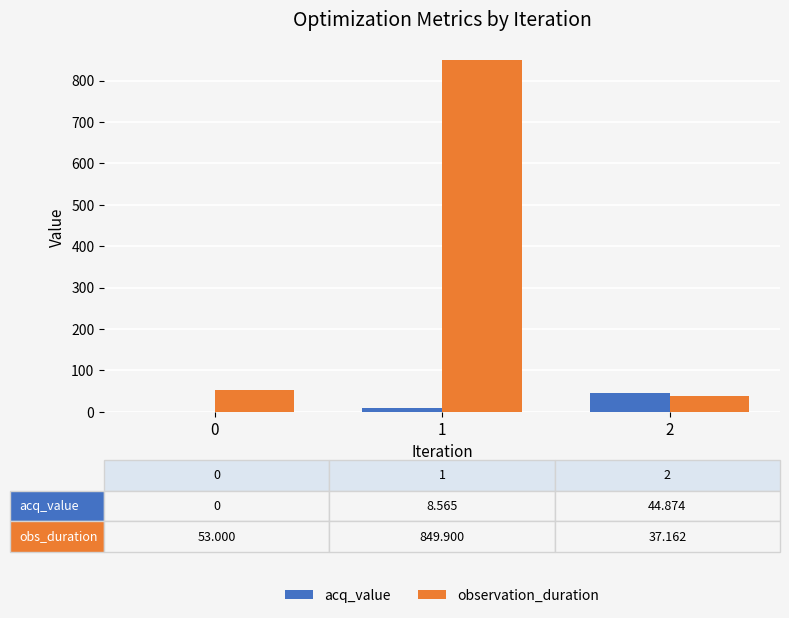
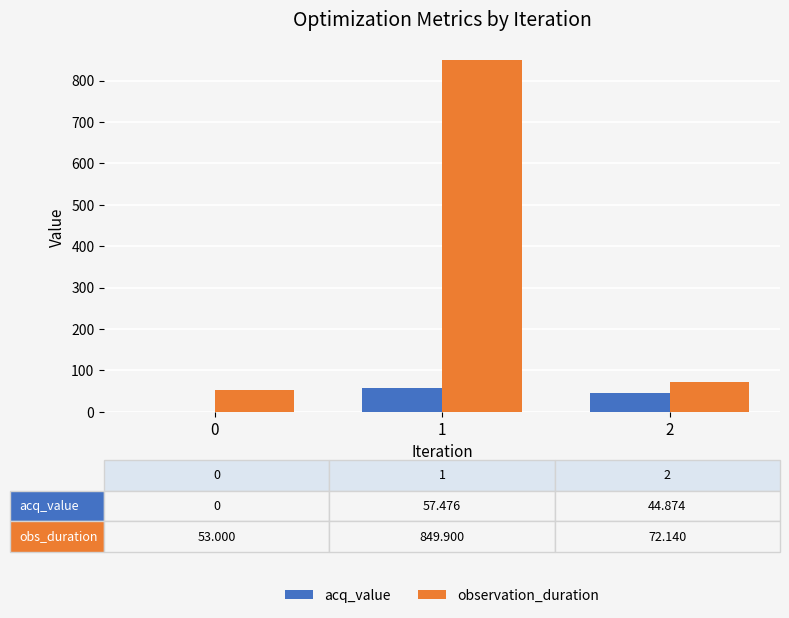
acq_value, 1: 8.565 -> 57.476
observation_duration, 2: 37.162 -> 72.140
